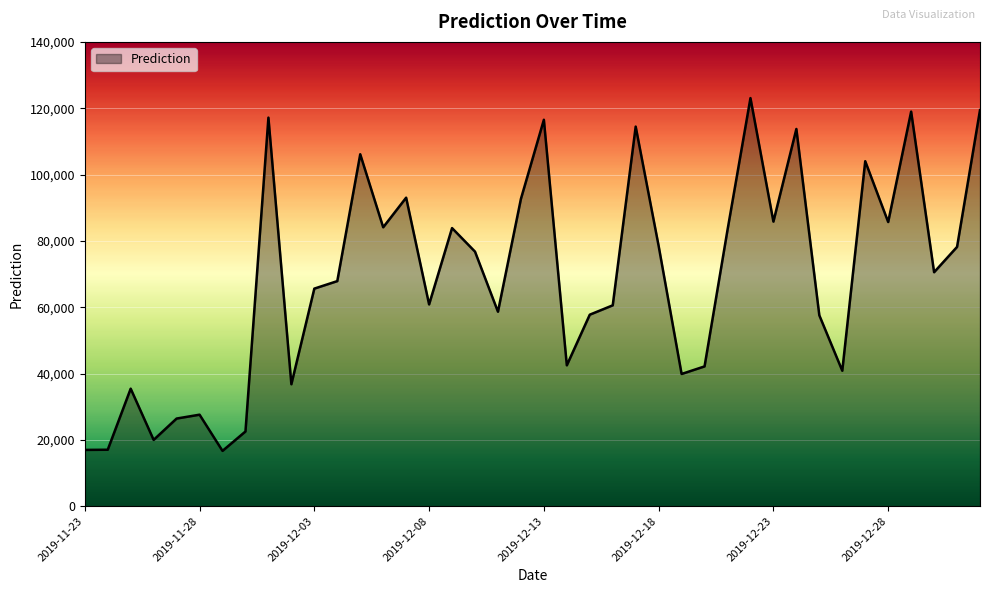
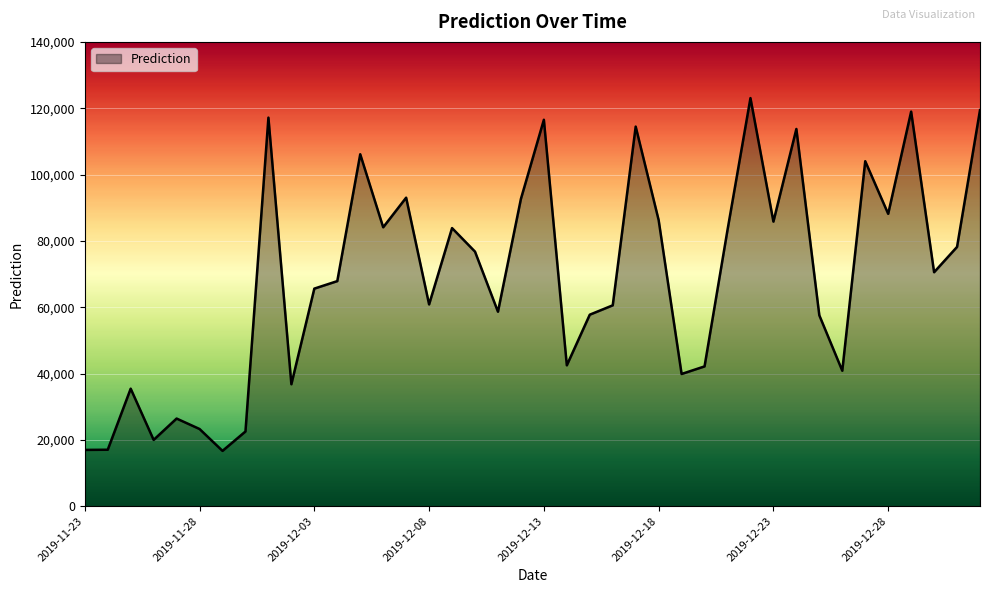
2019-11-28: 28,000 -> 23,000
2019-12-18: 78,000 -> 86,000
2019-12-28: 86,000 -> 88,000
